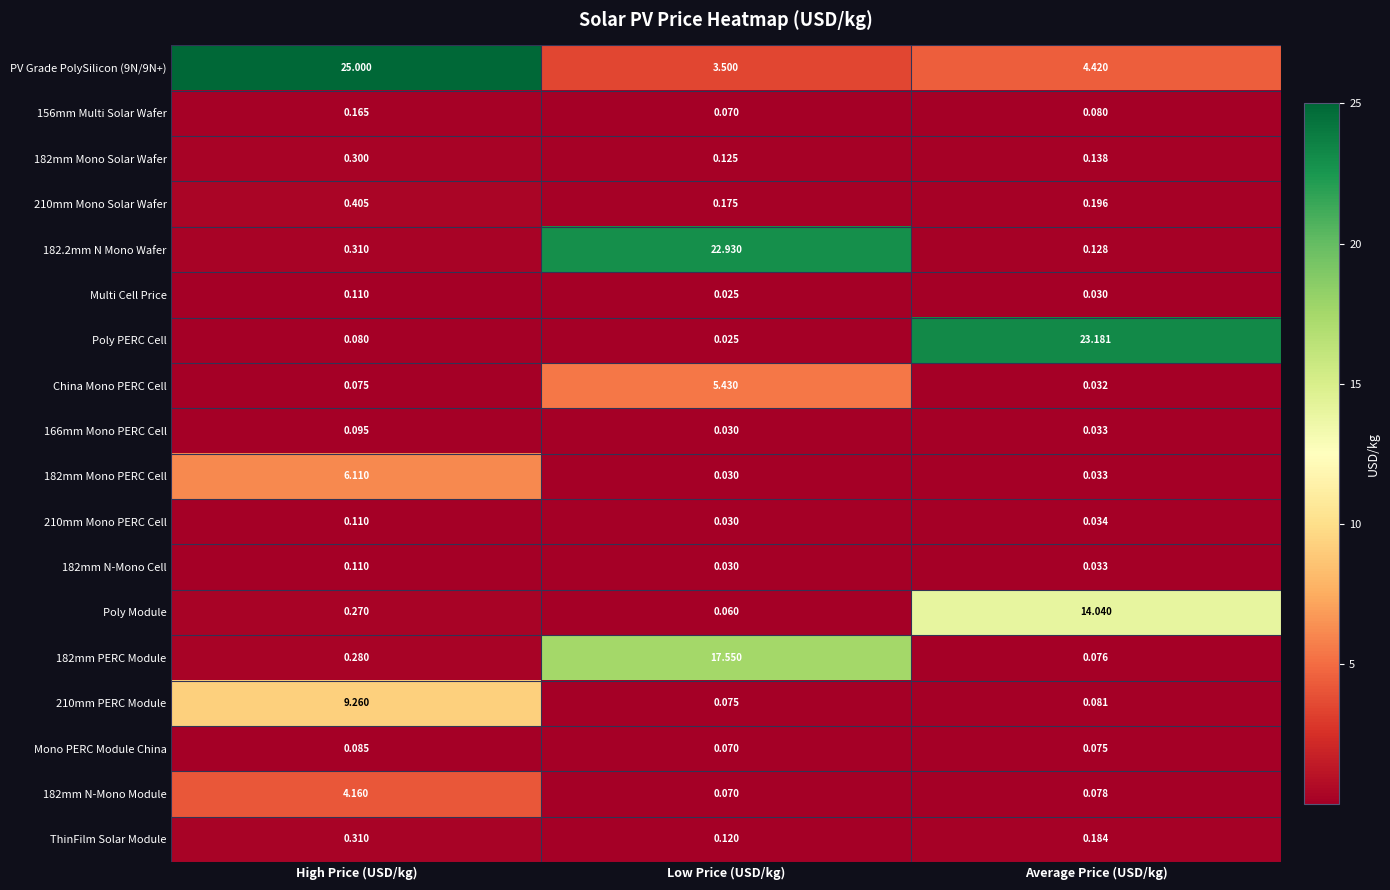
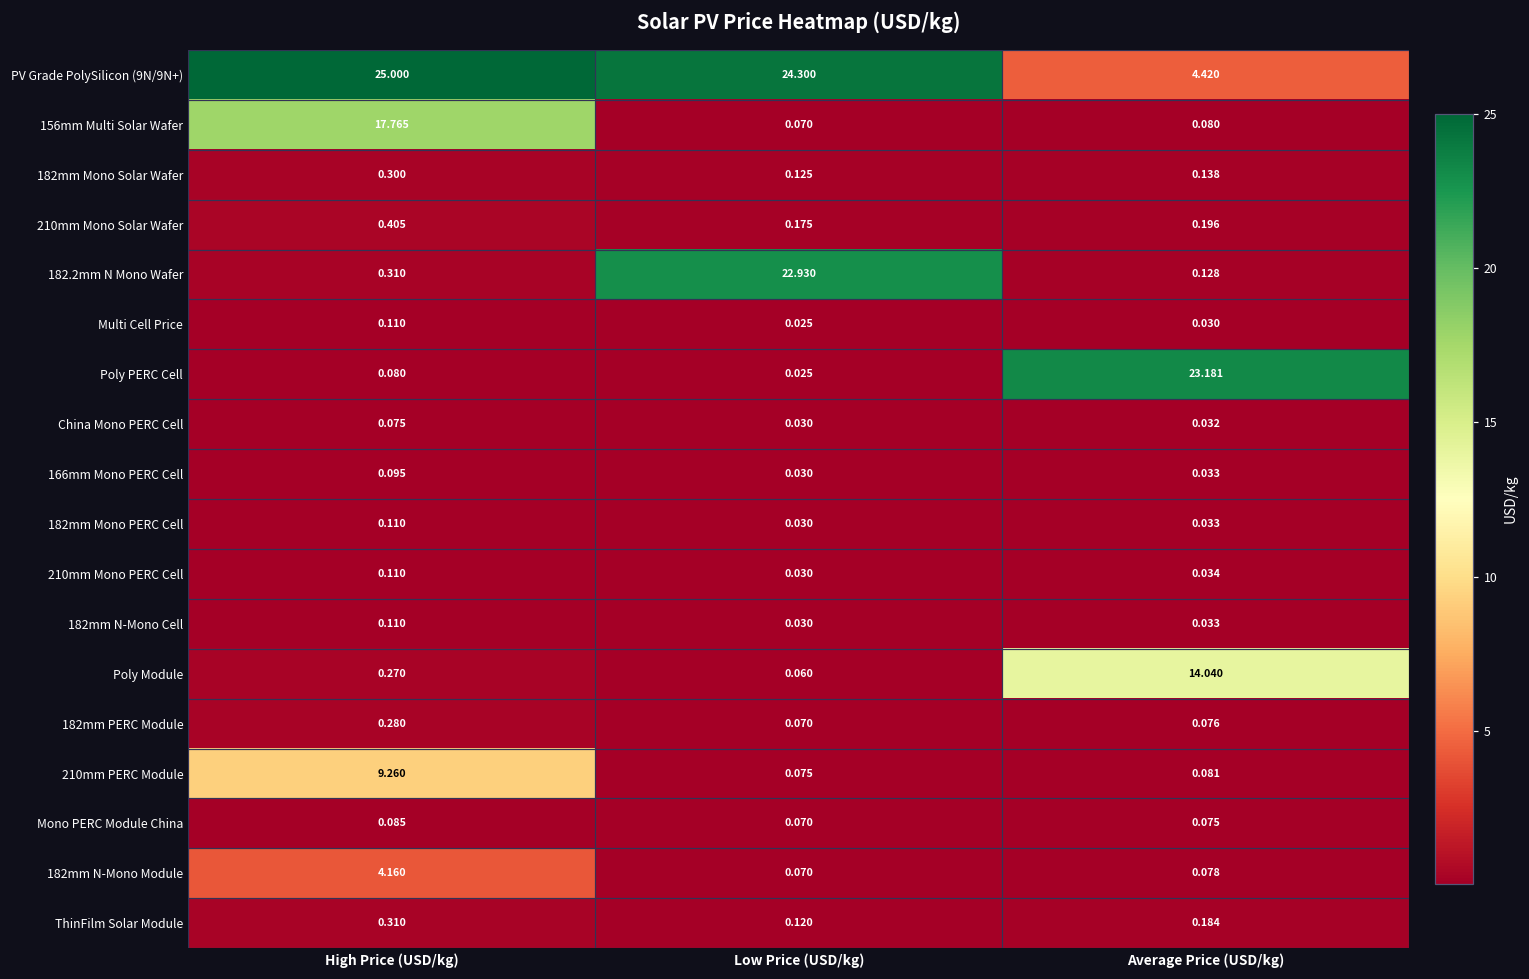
PV Grade PolySilicon (9N/9N+), Low Price (USD/kg): 3.500 -> 24.300
156mm Multi Solar Wafer, High Price (USD/kg): 0.165 -> 17.765
China Mono PERC Cell, Low Price (USD/kg): 5.430 -> 0.030
182mm Mono PERC Cell, High Price (USD/kg): 6.110 -> 0.110
182mm PERC Module, Low Price (USD/kg): 17.550 -> 0.070
